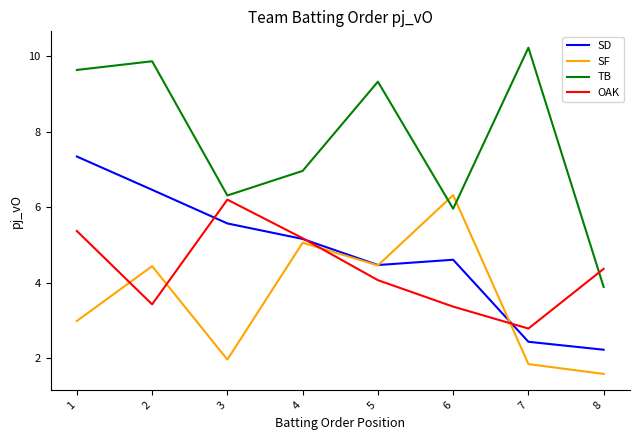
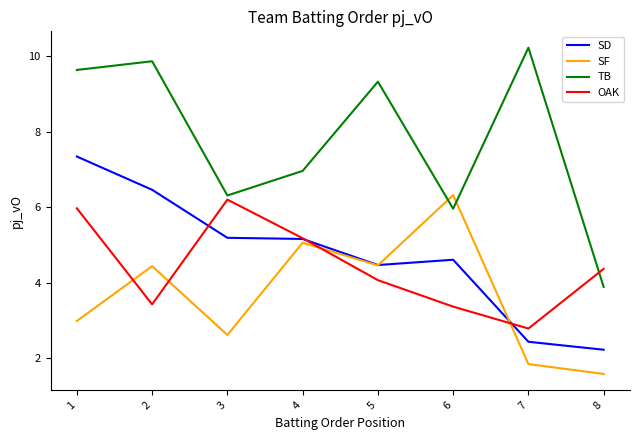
OAK, 1: 5.4 -> 6.0
SD, 3: 5.6 -> 5.2
SF, 3: 2.0 -> 2.6
